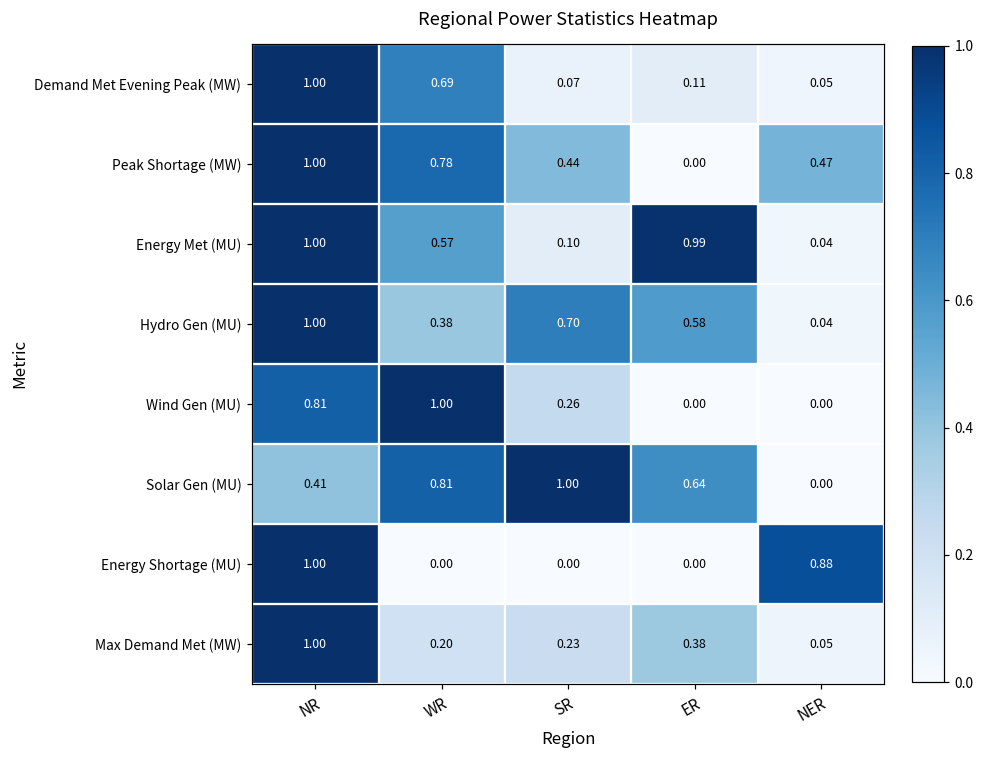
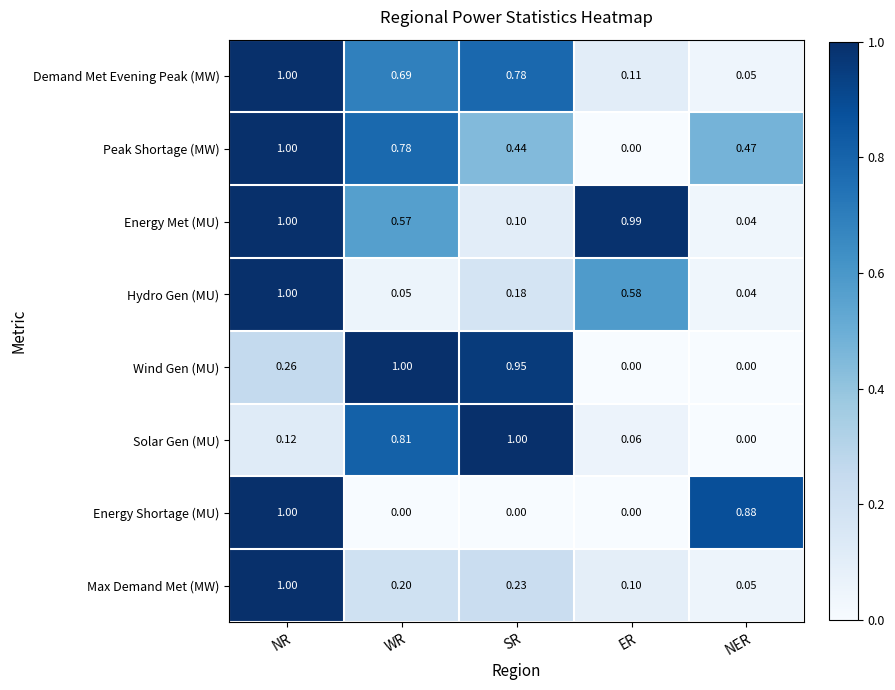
Demand Met Evening Peak (MW), SR: 0.07 -> 0.78
Hydro Gen (MU), WR: 0.38 -> 0.05
Hydro Gen (MU), SR: 0.70 -> 0.18
Wind Gen (MU), NR: 0.81 -> 0.26
Wind Gen (MU), SR: 0.26 -> 0.95
Solar Gen (MU), NR: 0.41 -> 0.12
Solar Gen (MU), ER: 0.64 -> 0.06
Max Demand Met (MW), ER: 0.38 -> 0.10
